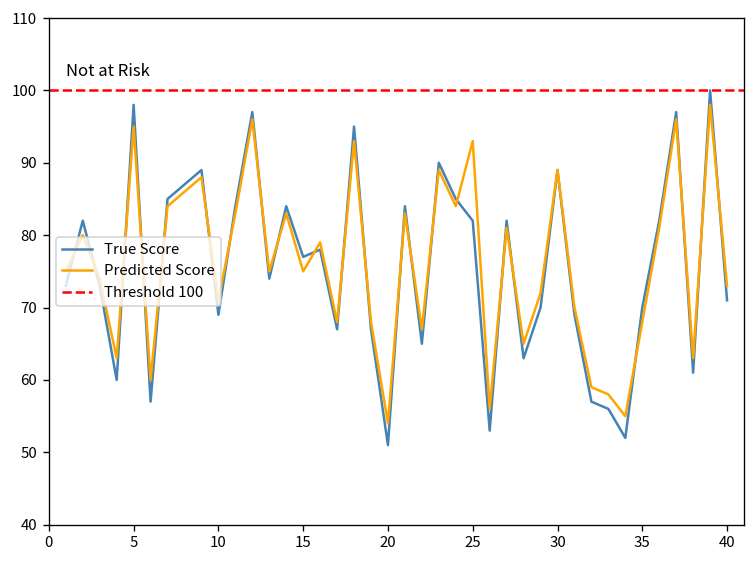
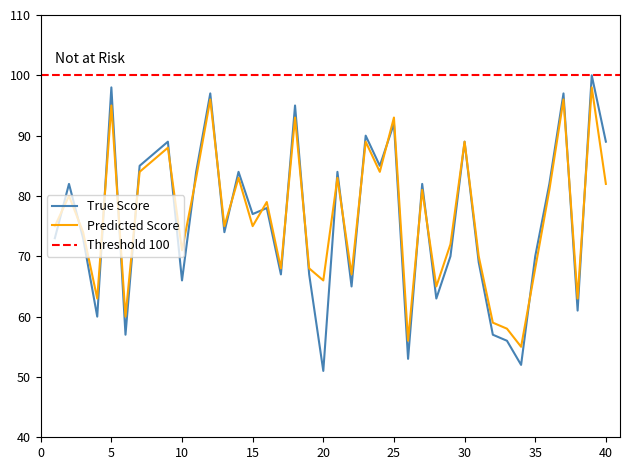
True Score, 10: 69 -> 66
Predicted Score, 20: 54 -> 66
True Score, 25: 82 -> 92
True Score, 40: 71 -> 89
Predicted Score, 40: 73 -> 82
